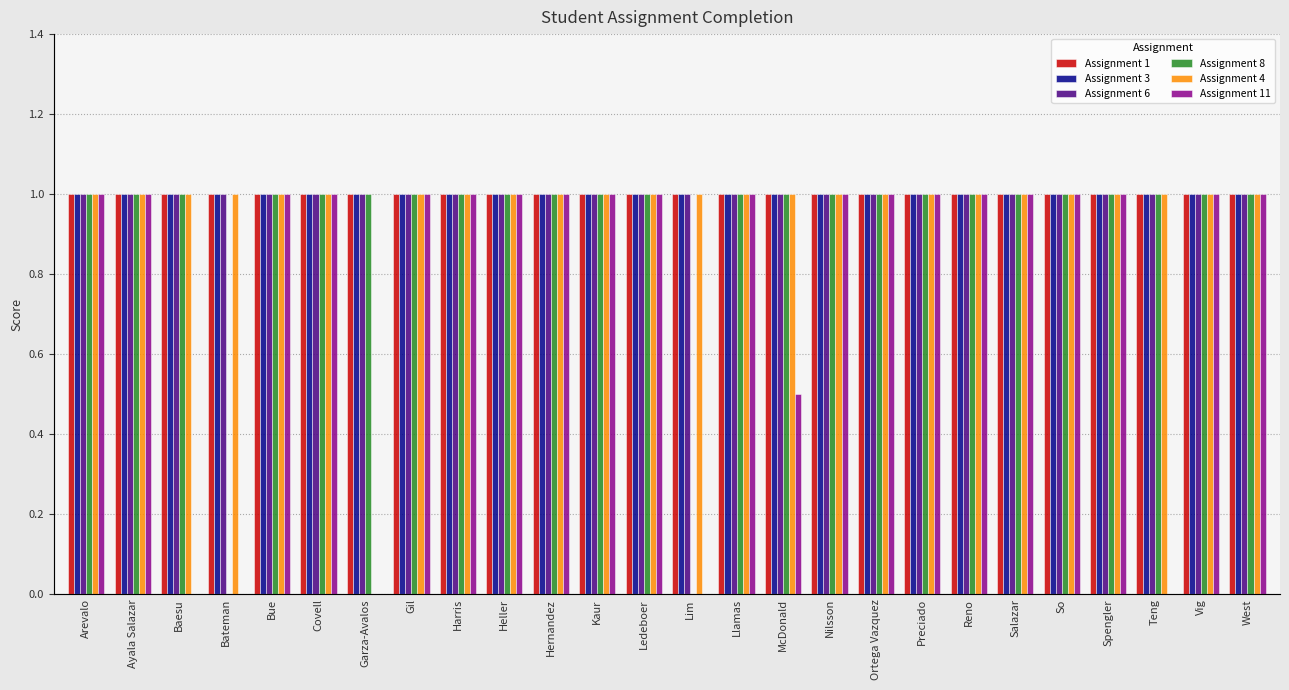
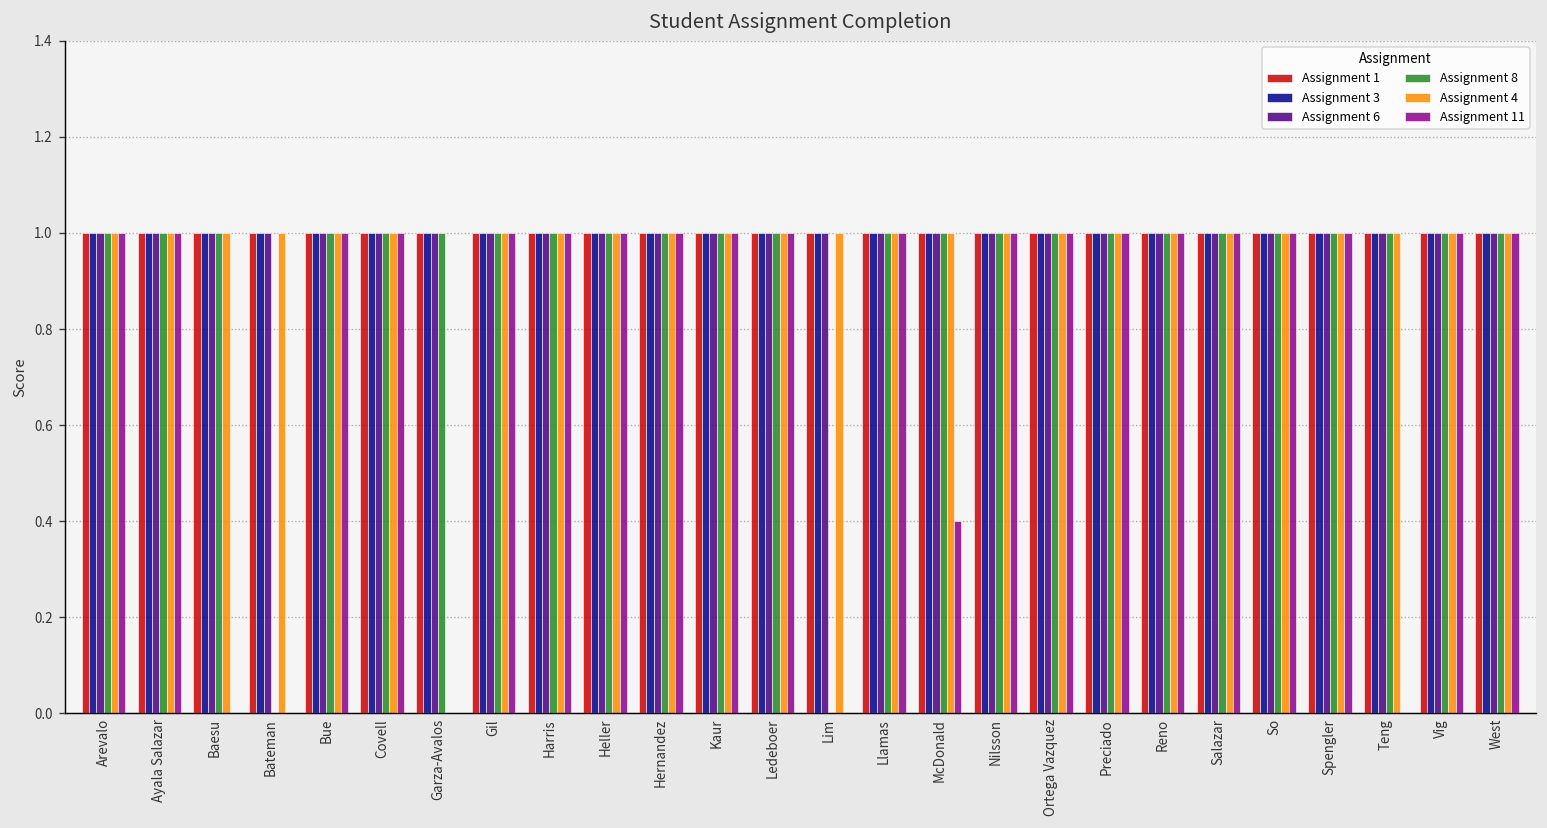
Assignment 11, McDonald: 0.5 -> 0.4
